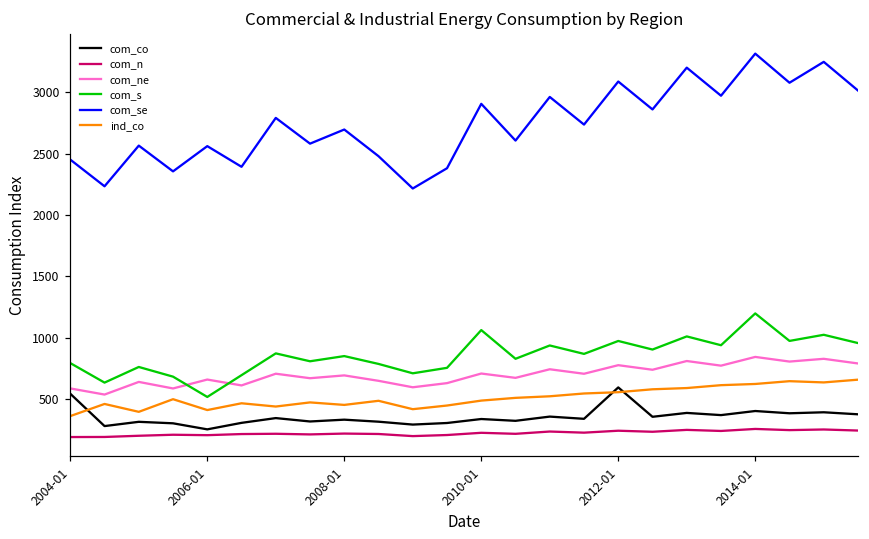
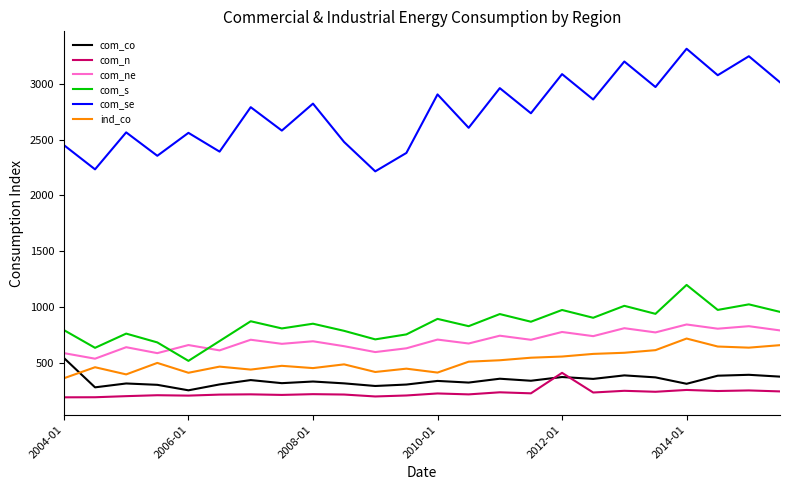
com_se, 2008-01: 2700 -> 2820
com_s, 2010-01: 1060 -> 900
ind_co, 2010-01: 490 -> 420
com_co, 2012-01: 600 -> 380
com_n, 2012-01: 250 -> 410
com_co, 2014-01: 410 -> 310
ind_co, 2014-01: 630 -> 720
